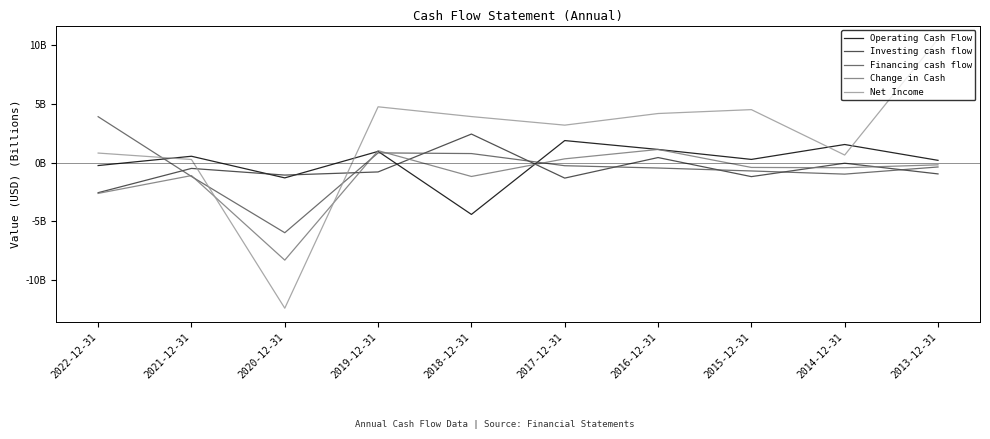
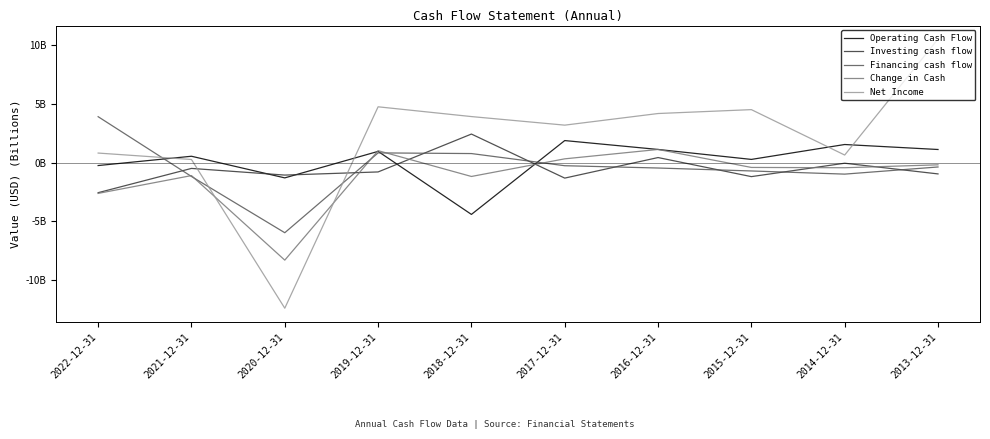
Operating Cash Flow, 2013-12-31: 200000000 -> 1100000000
